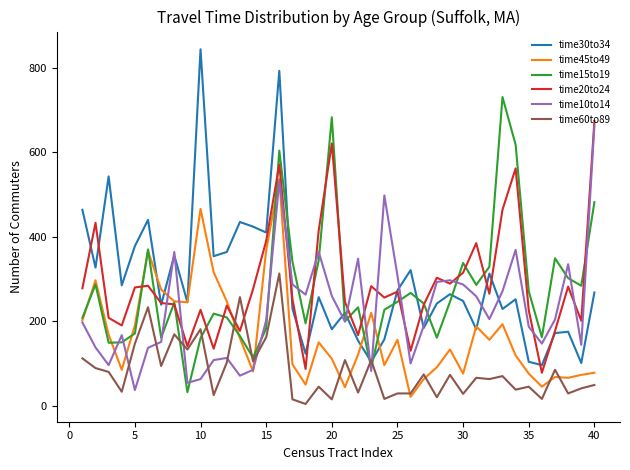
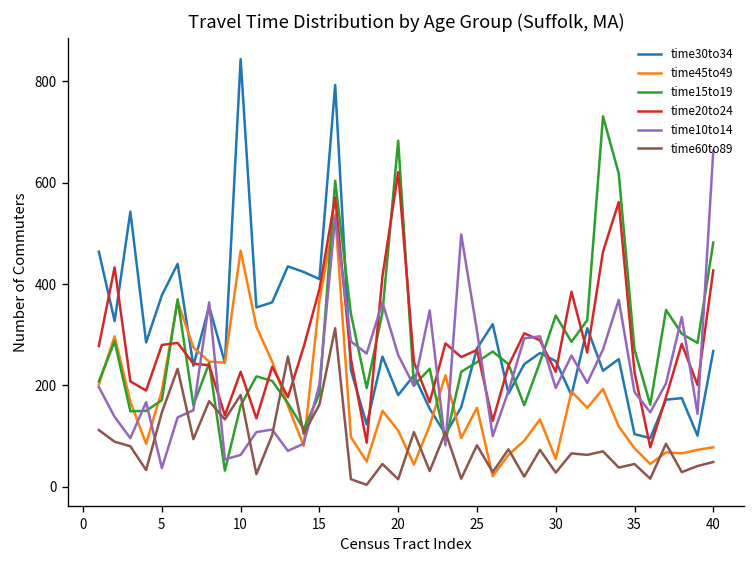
time60to89, 25: 30 -> 80
time45to49, 30: 80 -> 60
time20to24, 30: 320 -> 230
time10to14, 30: 290 -> 200
time20to24, 40: 670 -> 430
